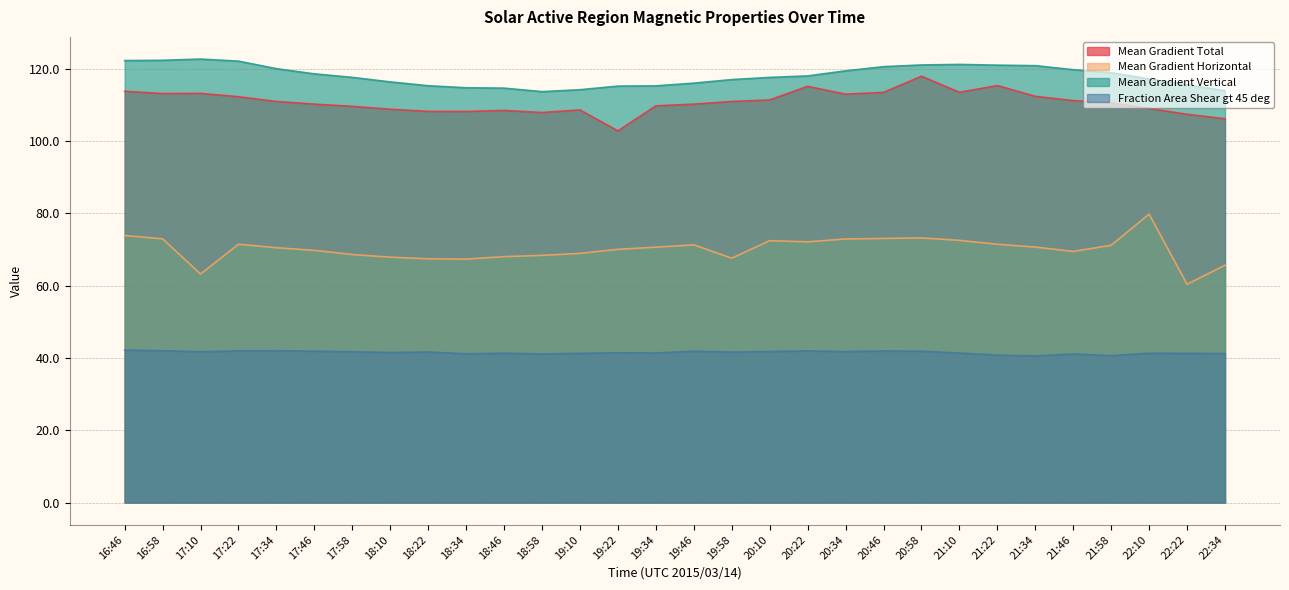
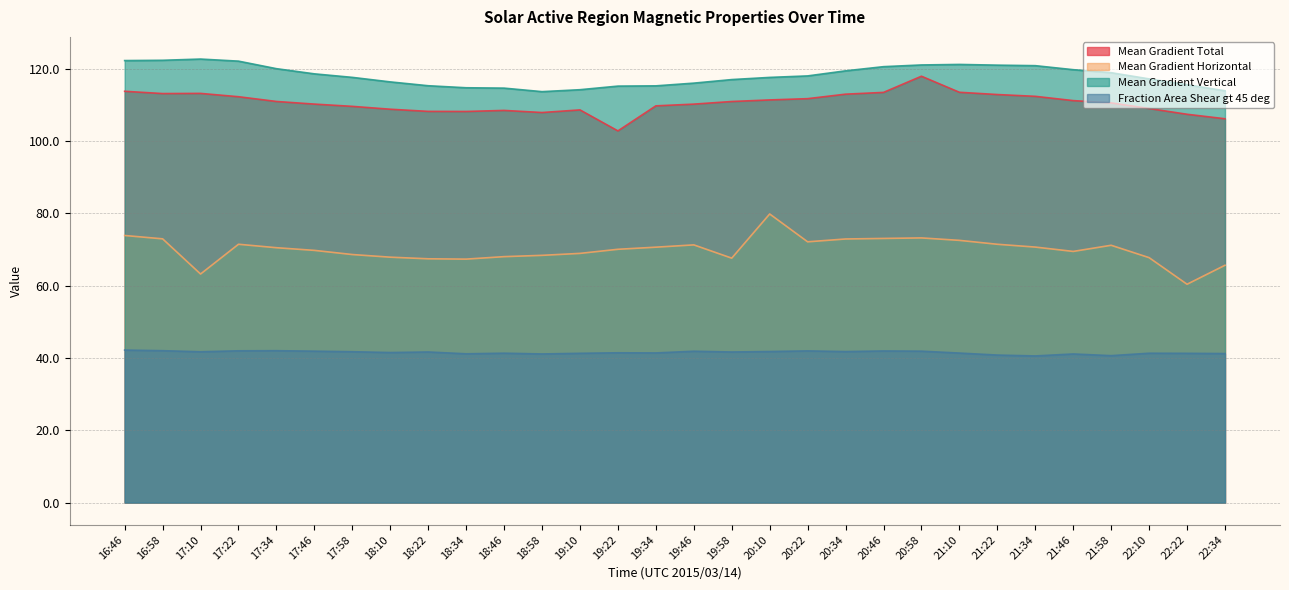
Mean Gradient Horizontal, 20:10: 72 -> 80
Mean Gradient Total, 20:22: 115 -> 112
Mean Gradient Total, 21:22: 115 -> 113
Mean Gradient Horizontal, 22:10: 80 -> 68
